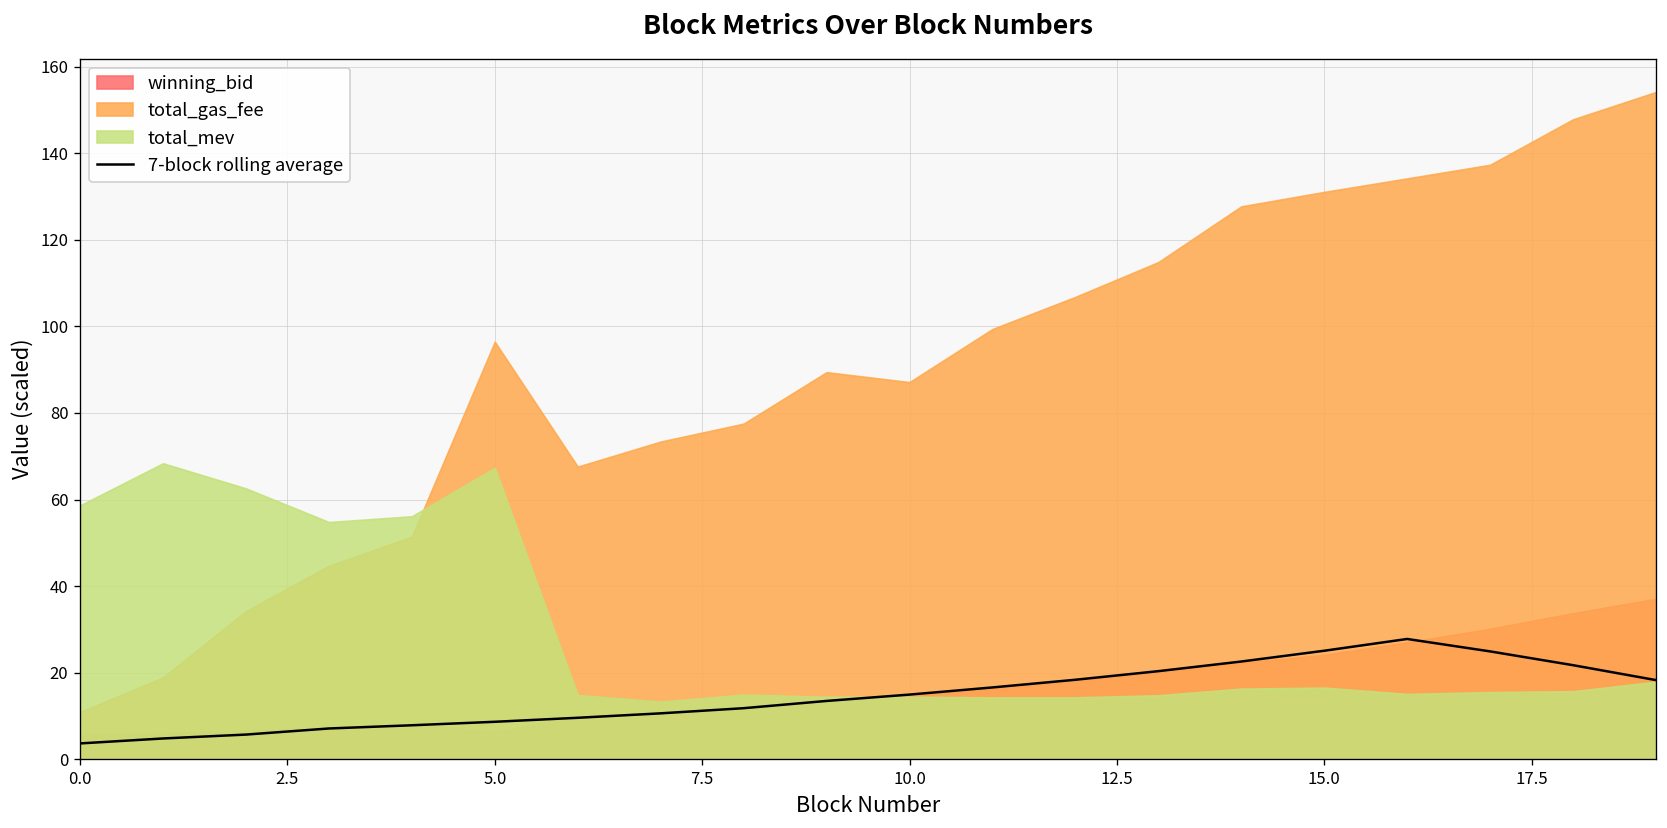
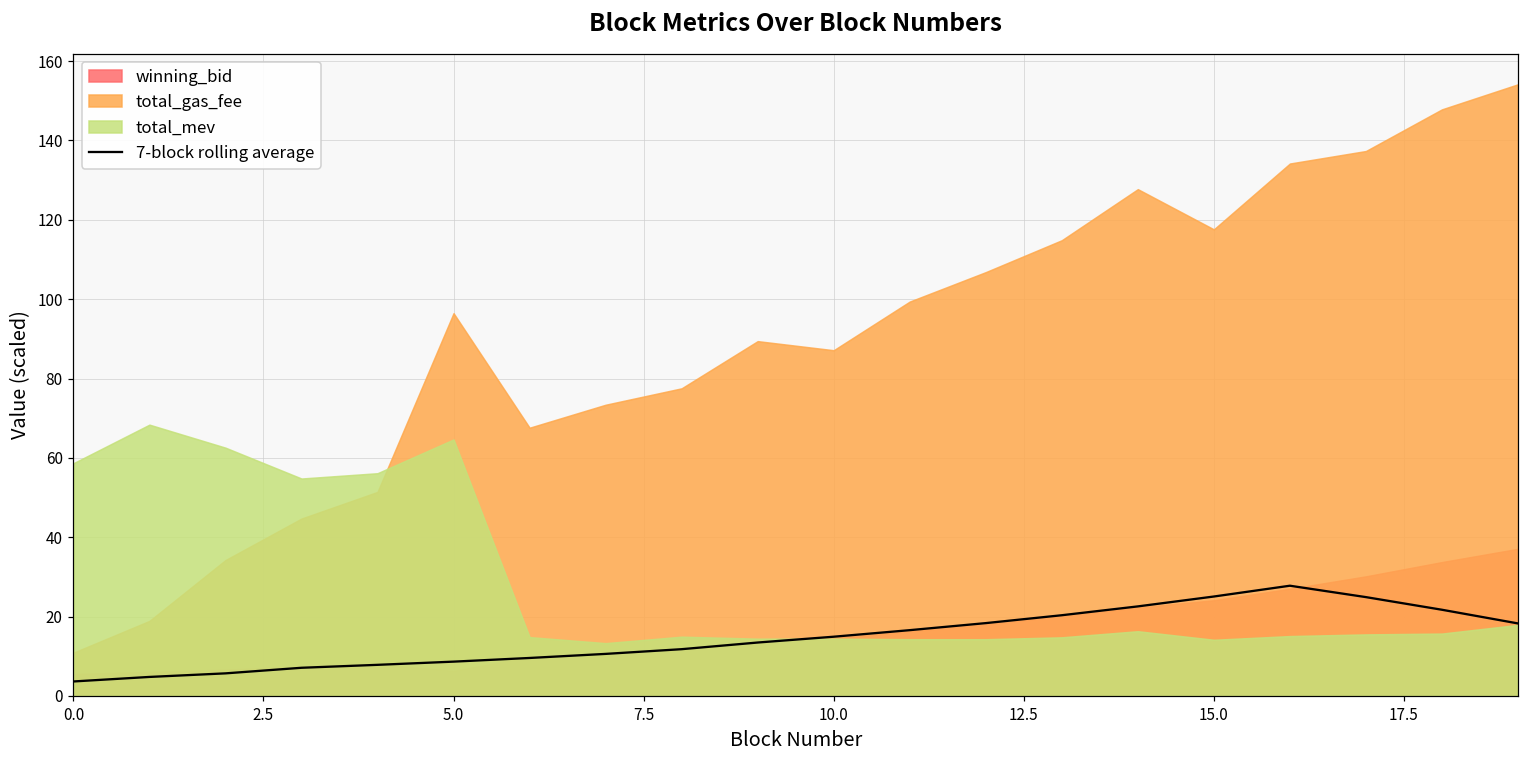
total_mev, 5.0: 67 -> 65
total_gas_fee, 15.0: 131 -> 118
total_mev, 15.0: 17 -> 14
